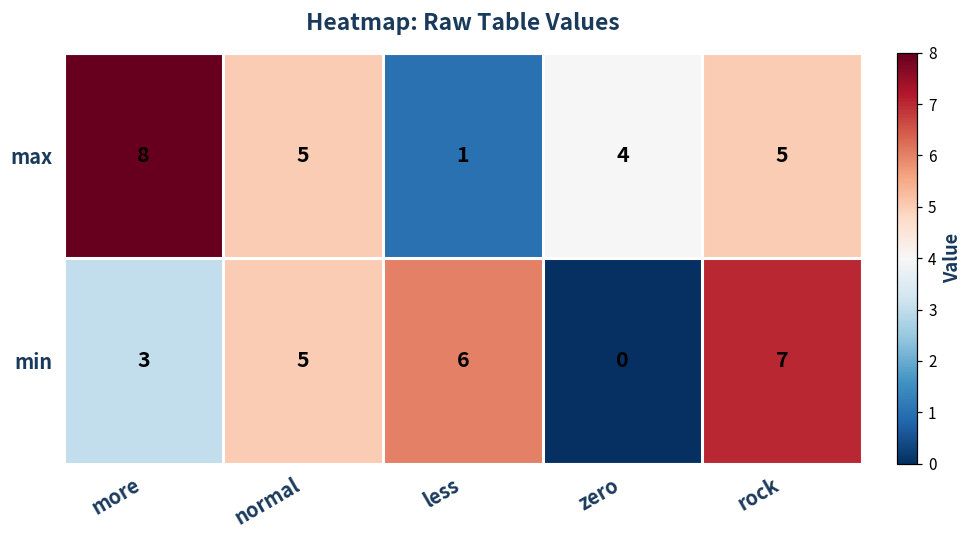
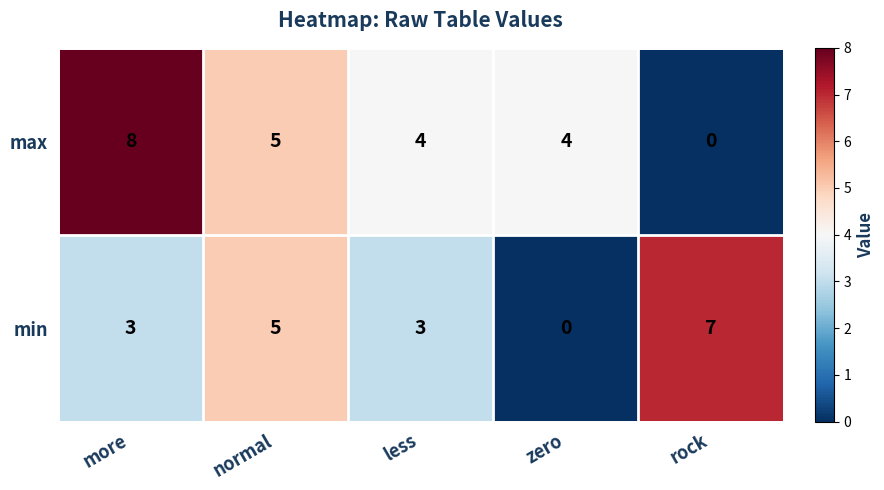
max, less: 1 -> 4
max, rock: 5 -> 0
min, less: 6 -> 3
